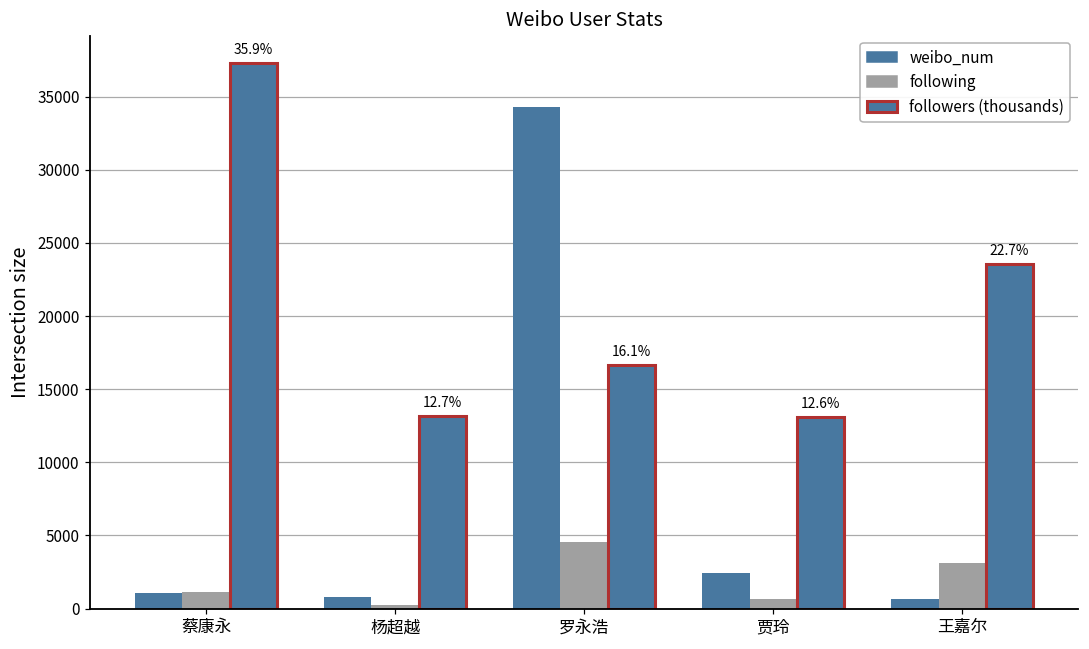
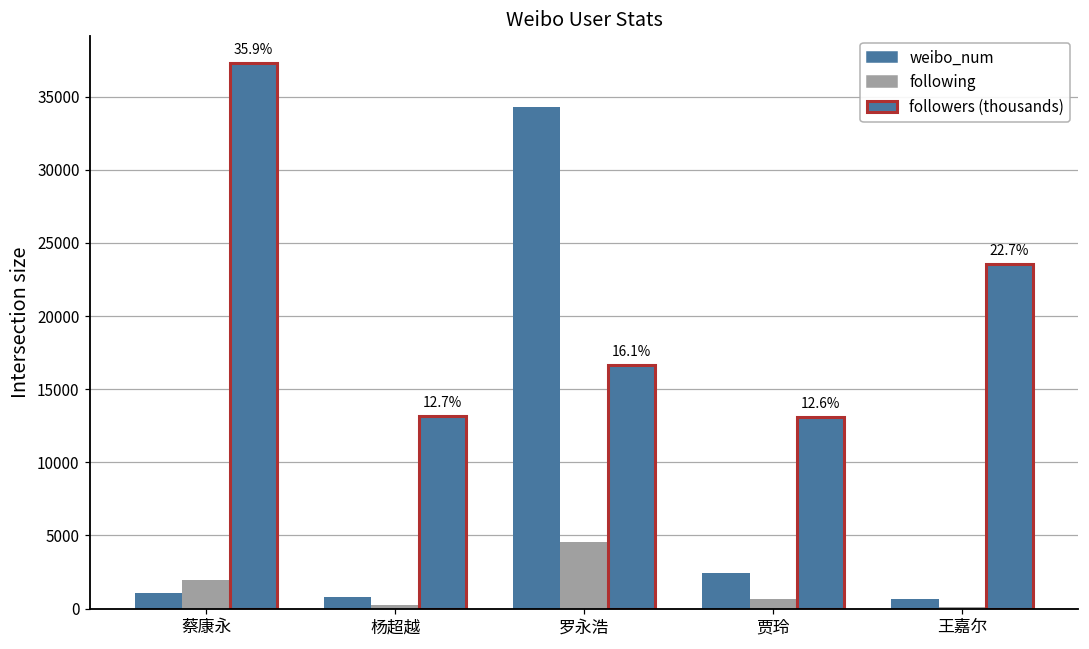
following, 蔡康永: 1100 -> 2000
following, 王嘉尔: 3100 -> 100
